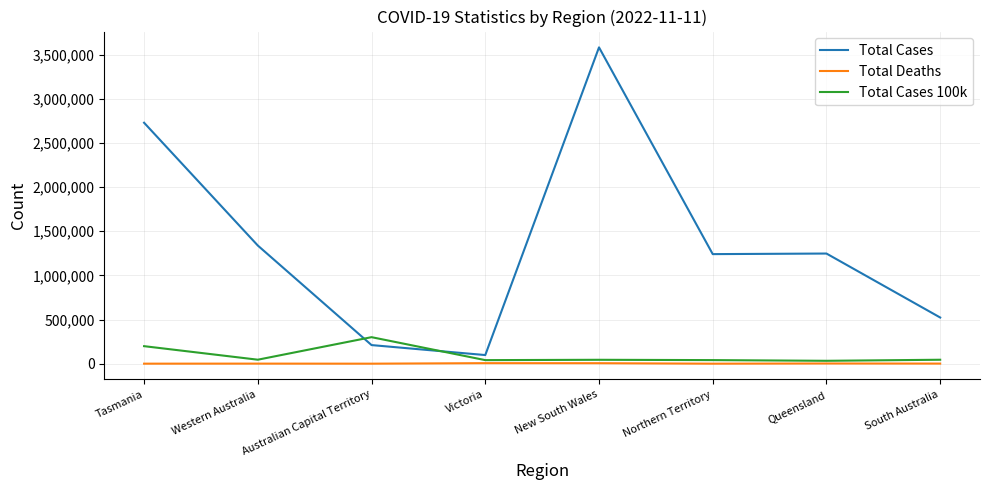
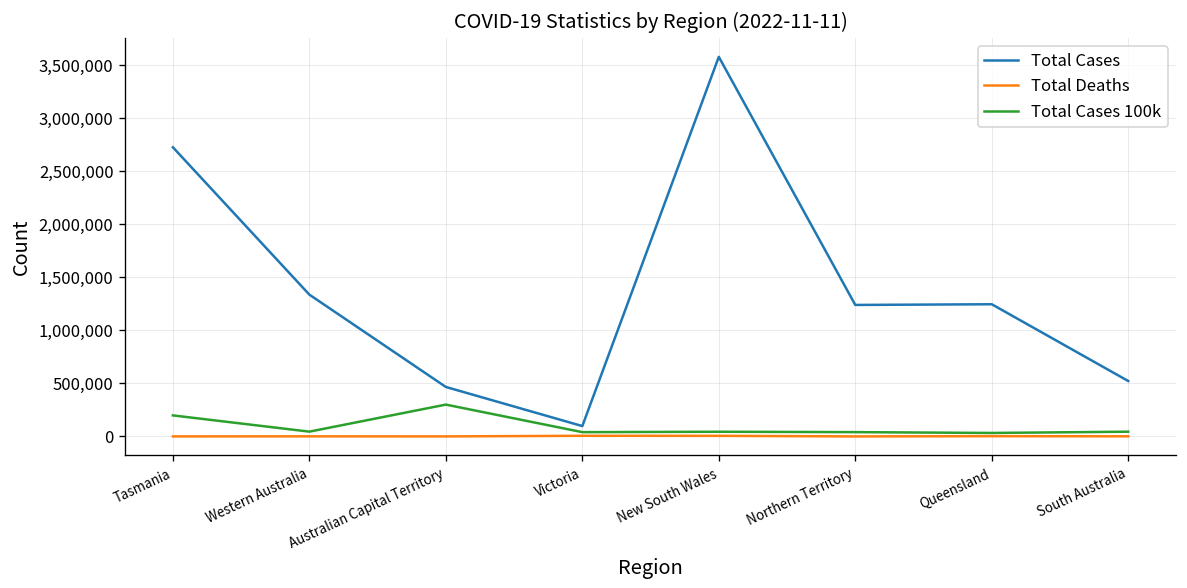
Total Cases, Australian Capital Territory: 200,000 -> 500,000
